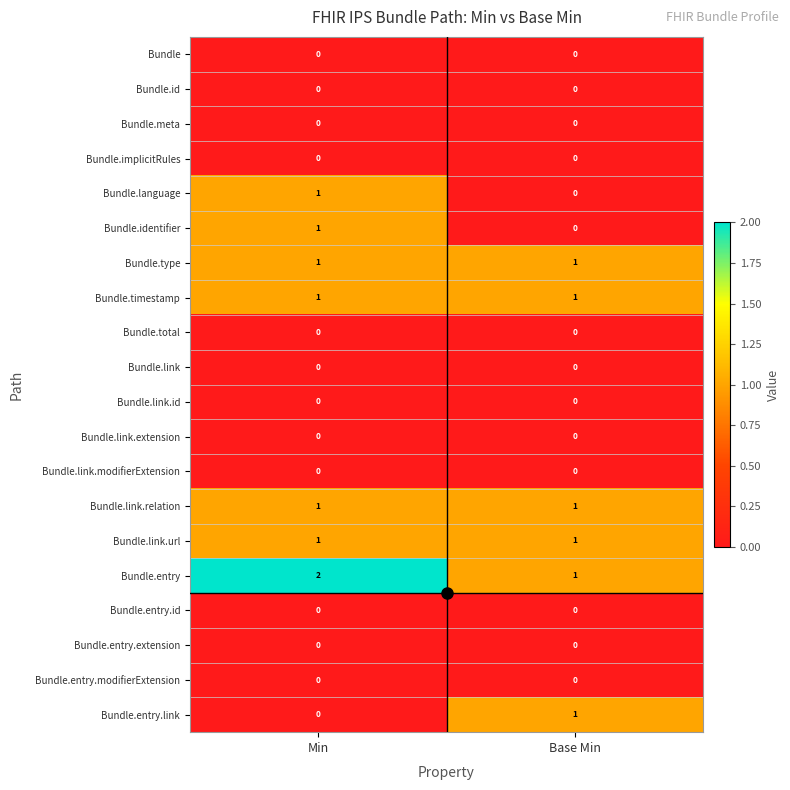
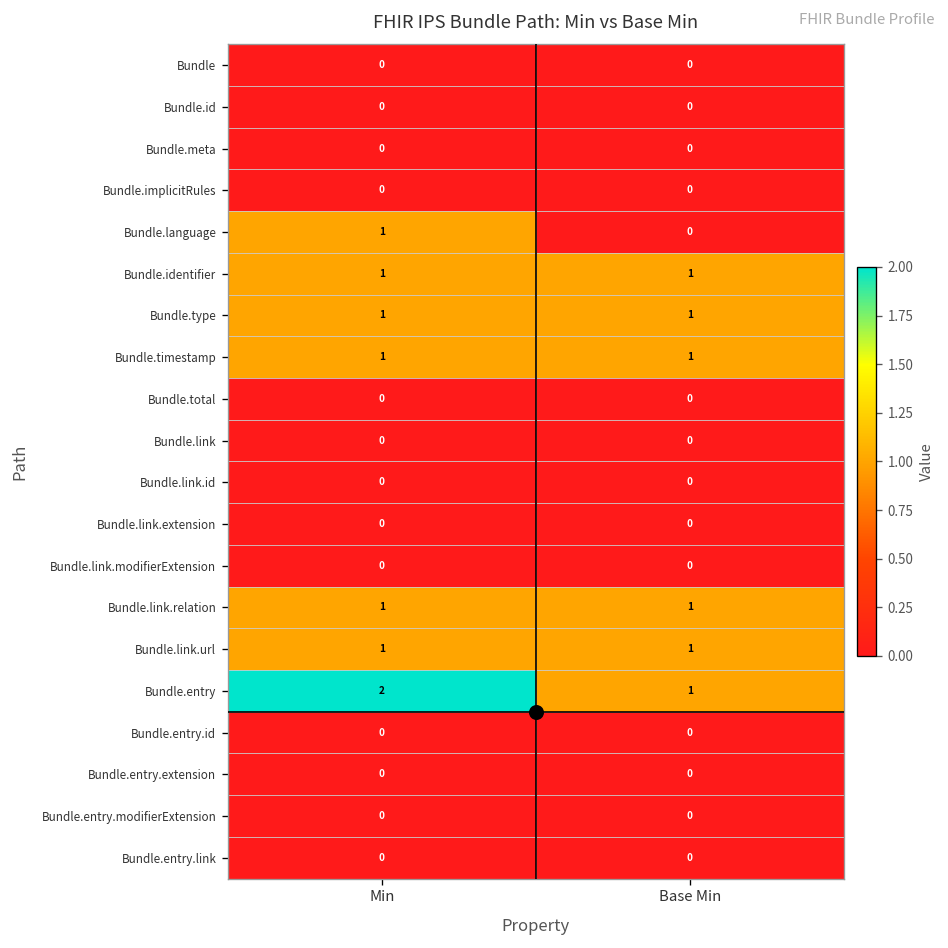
Bundle.identifier, Base Min: 0 -> 1
Bundle.entry.link, Base Min: 1 -> 0
